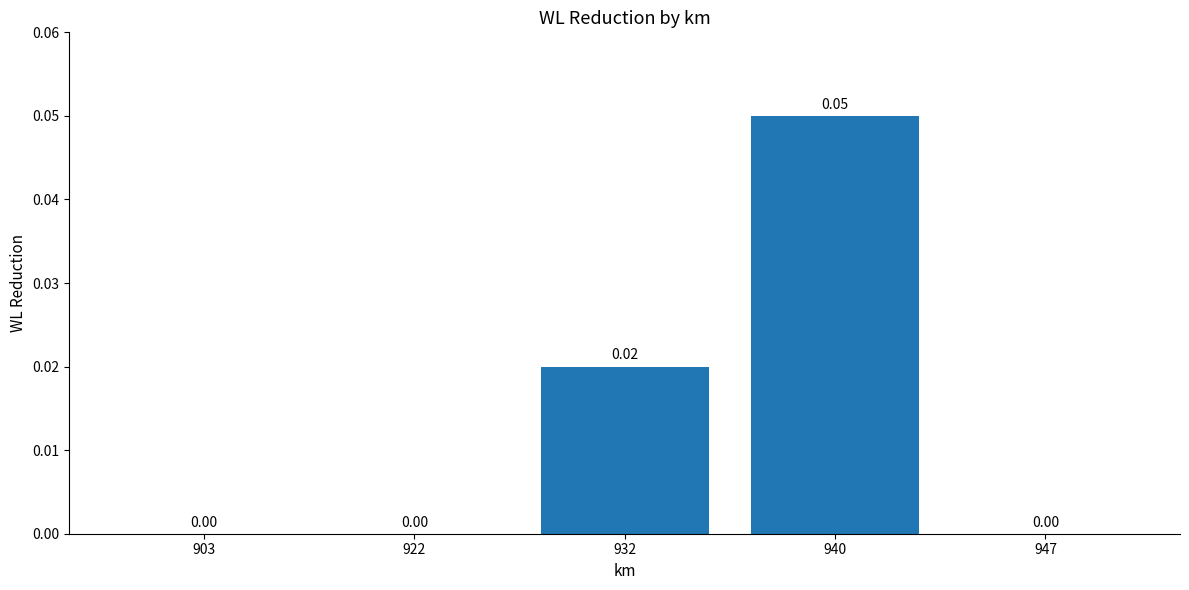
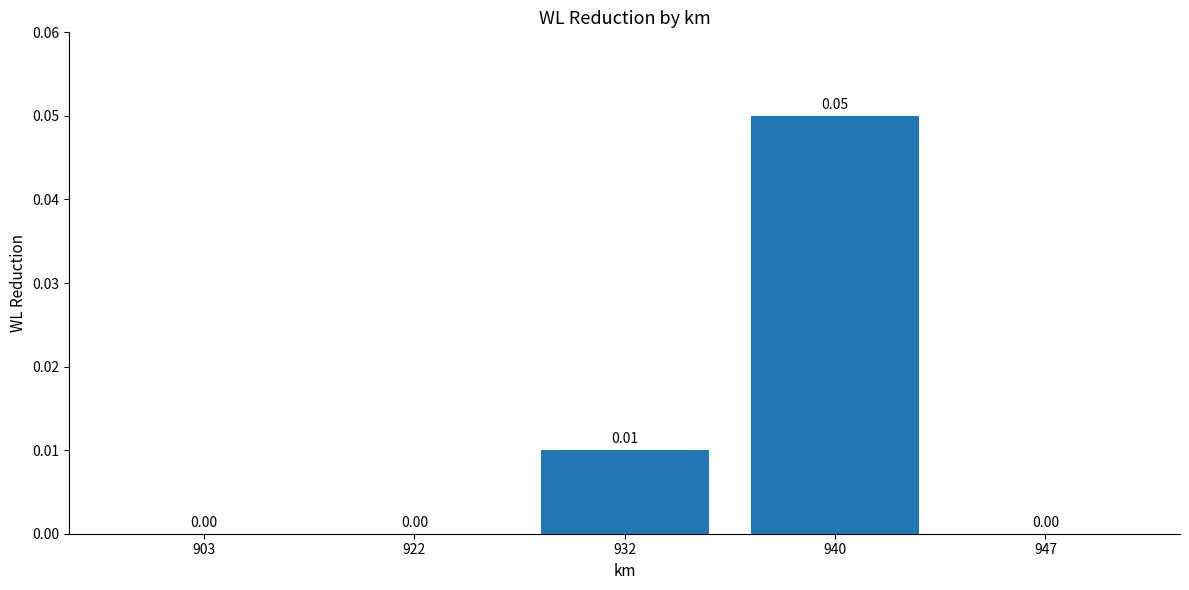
932: 0.02 -> 0.01
